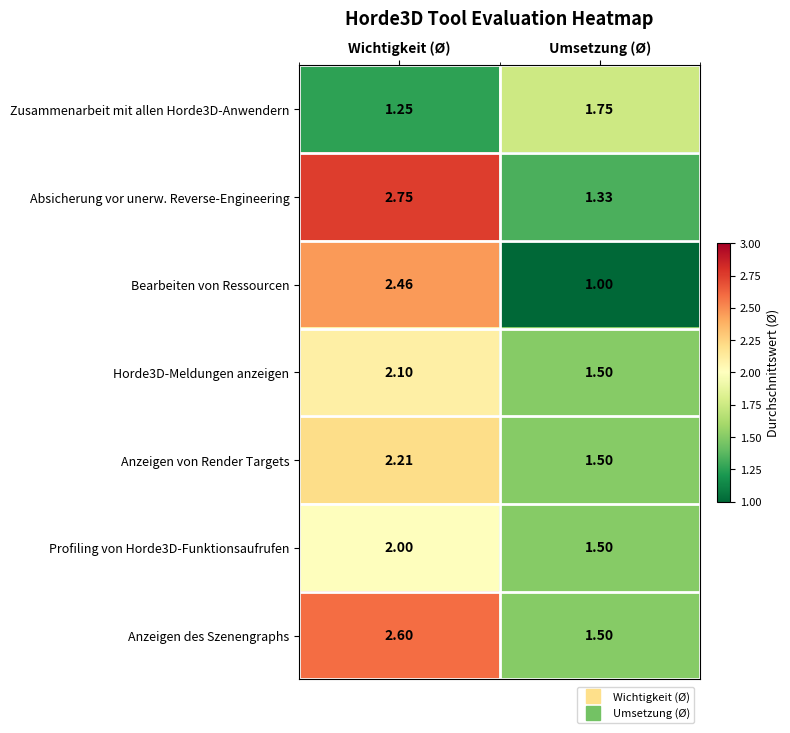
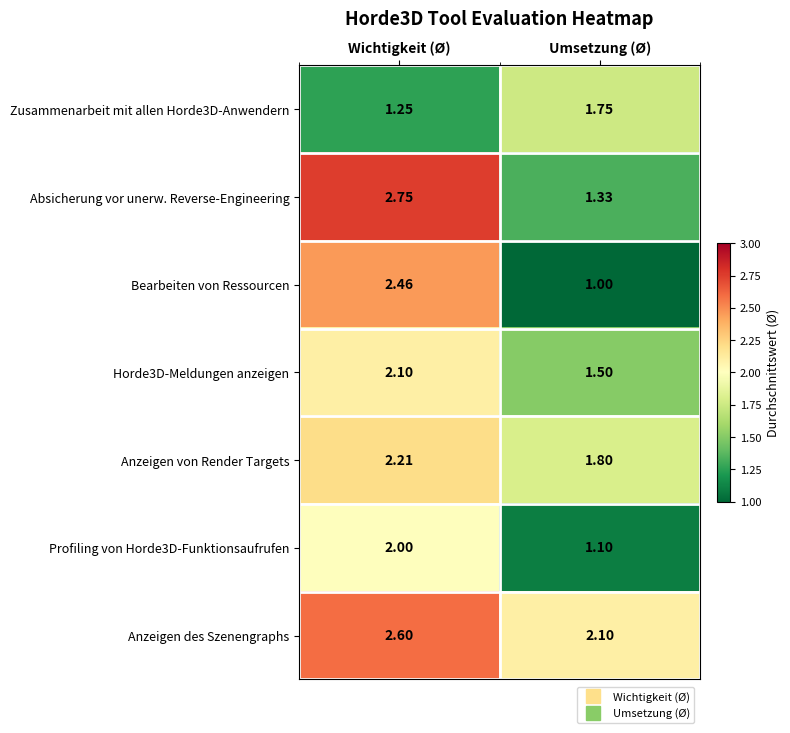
Anzeigen von Render Targets, Umsetzung (Ø): 1.50 -> 1.80
Profiling von Horde3D-Funktionsaufrufen, Umsetzung (Ø): 1.50 -> 1.10
Anzeigen des Szenengraphs, Umsetzung (Ø): 1.50 -> 2.10
